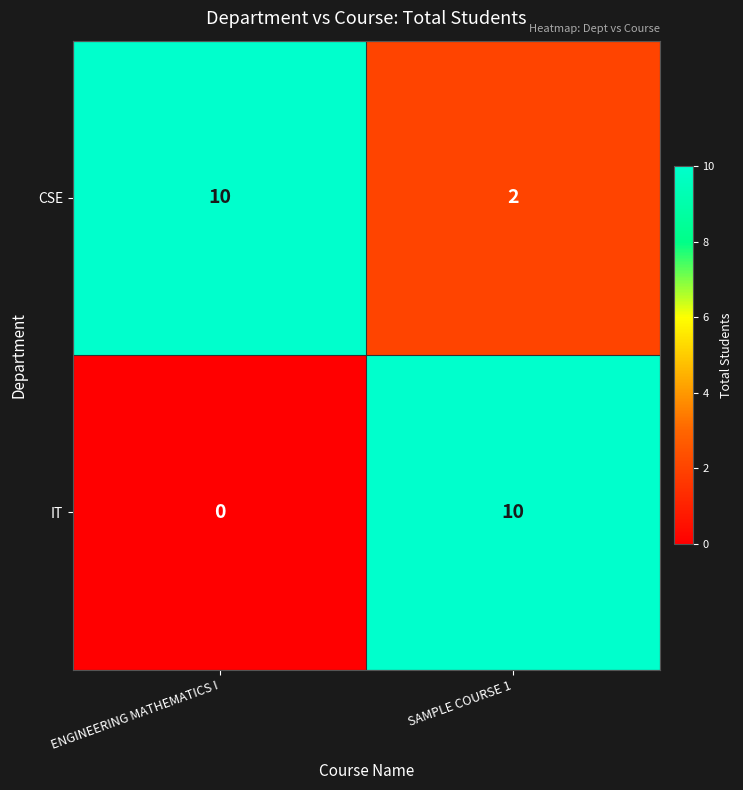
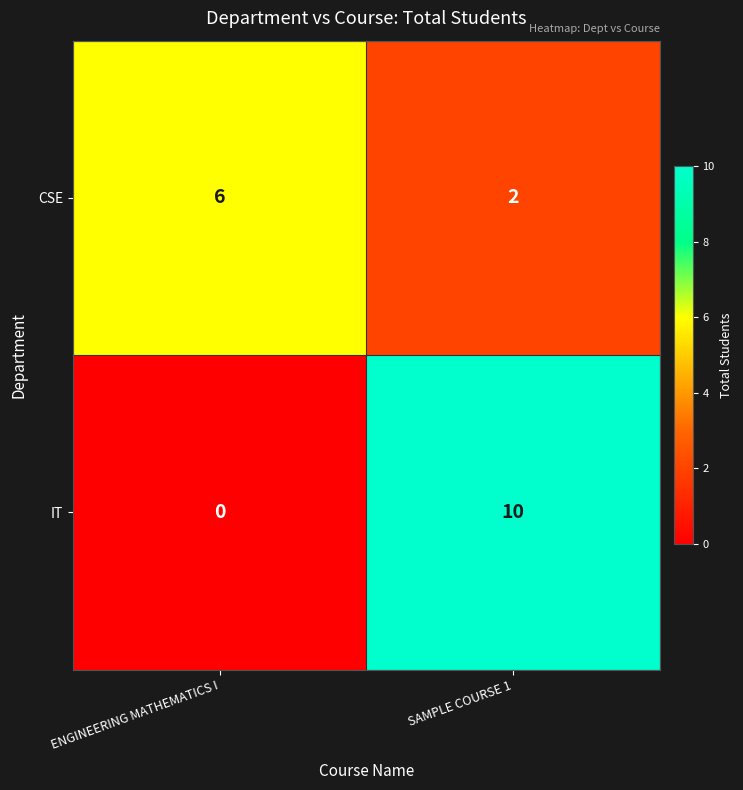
CSE, ENGINEERING MATHEMATICS I: 10 -> 6
